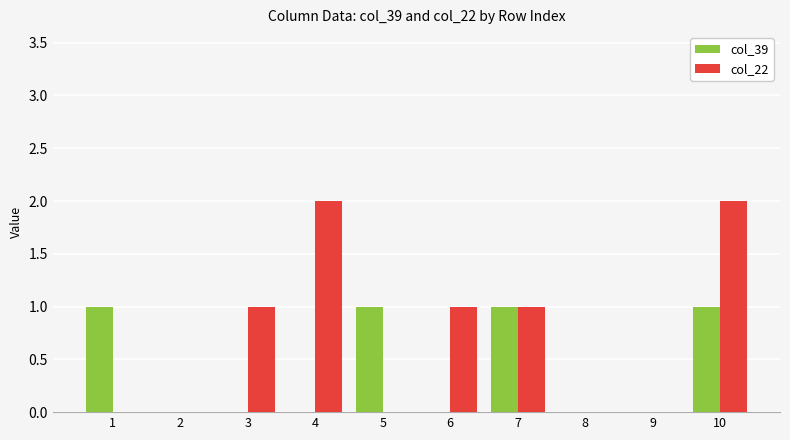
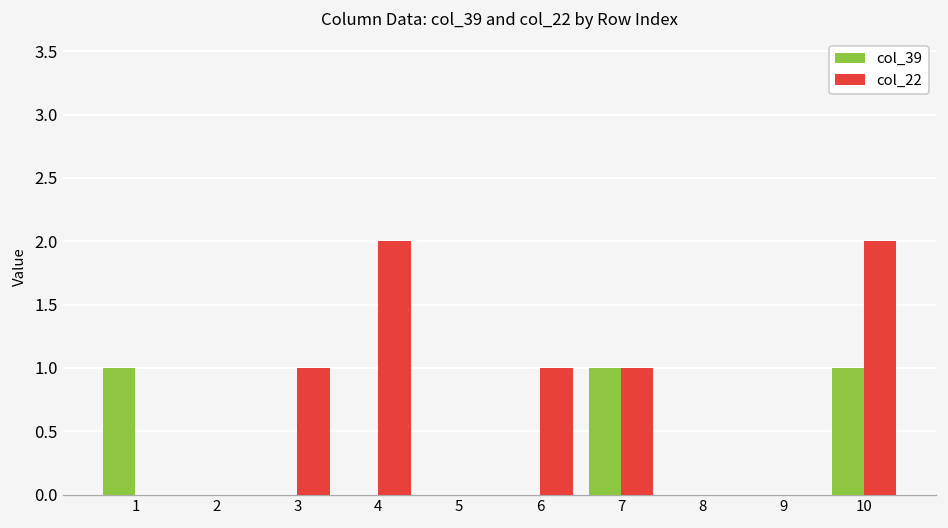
col_39, 5: 1 -> 0
